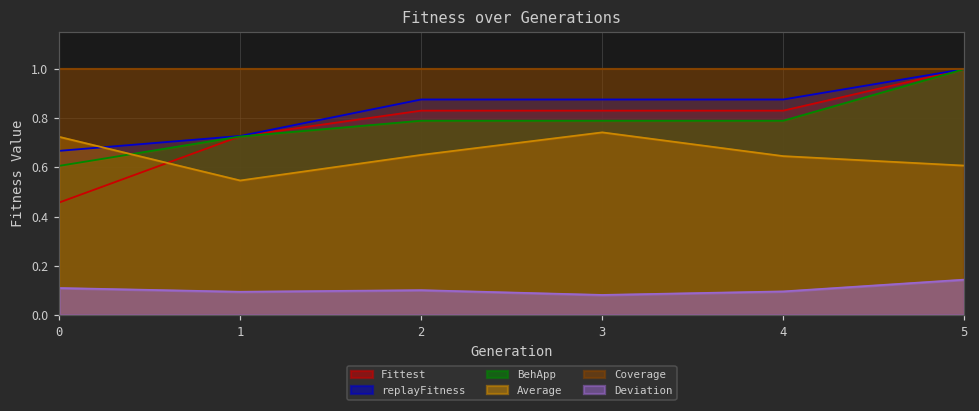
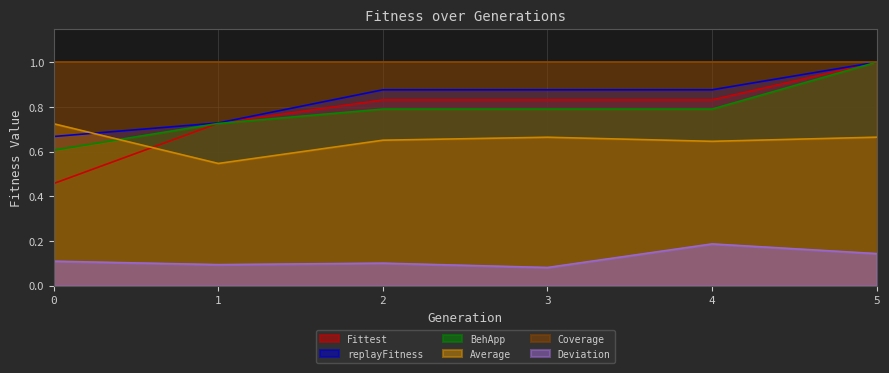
Average, 3: 0.74 -> 0.66
Deviation, 4: 0.10 -> 0.19
Average, 5: 0.61 -> 0.66
